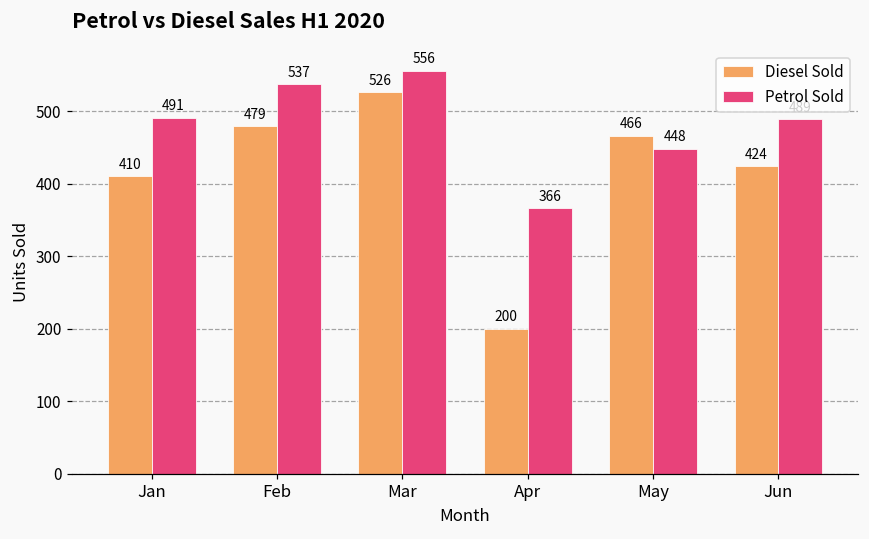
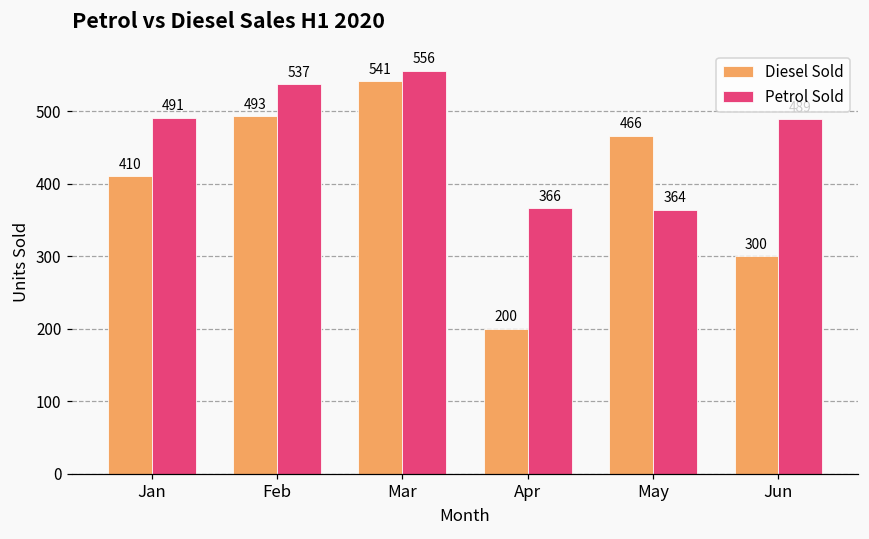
Diesel Sold, Feb: 479 -> 493
Diesel Sold, Mar: 526 -> 541
Petrol Sold, May: 448 -> 364
Diesel Sold, Jun: 424 -> 300
